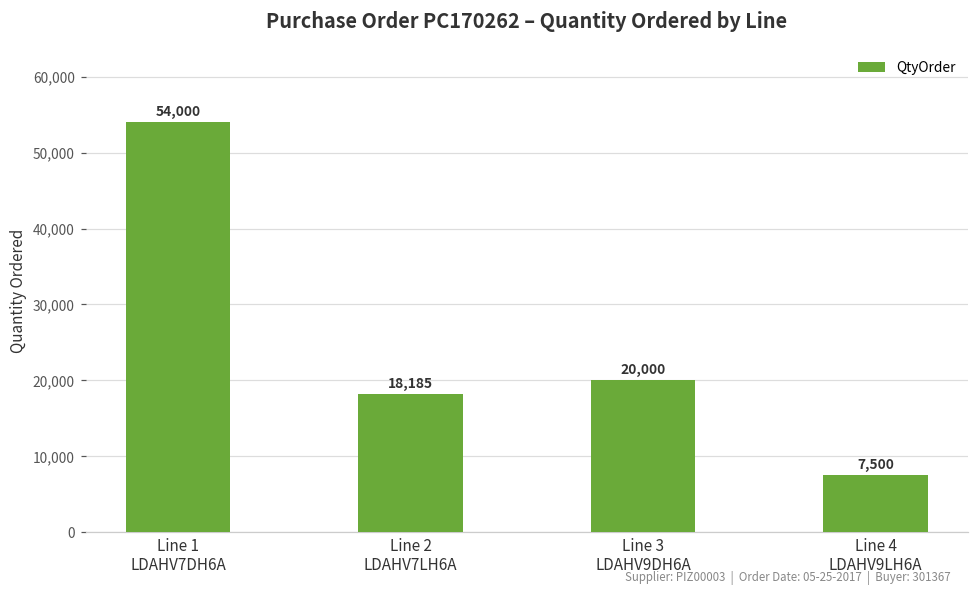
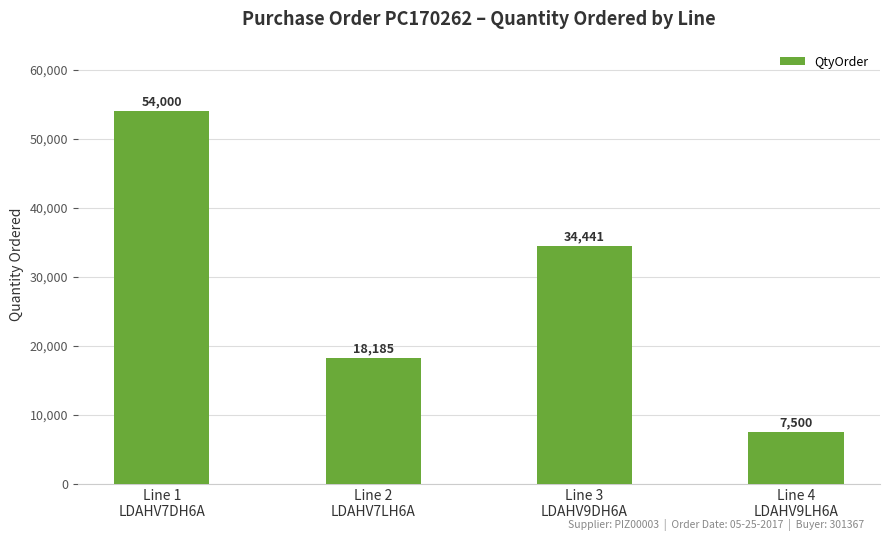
Line 3 LDAHV9DH6A: 20,000 -> 34,441
